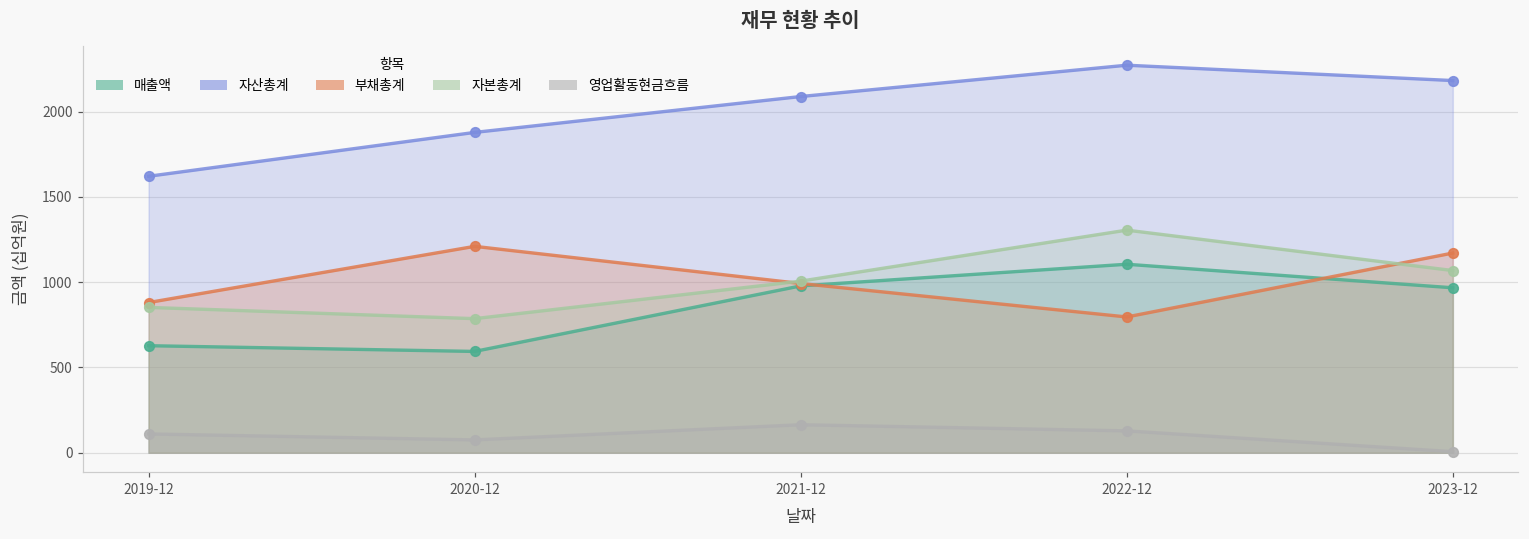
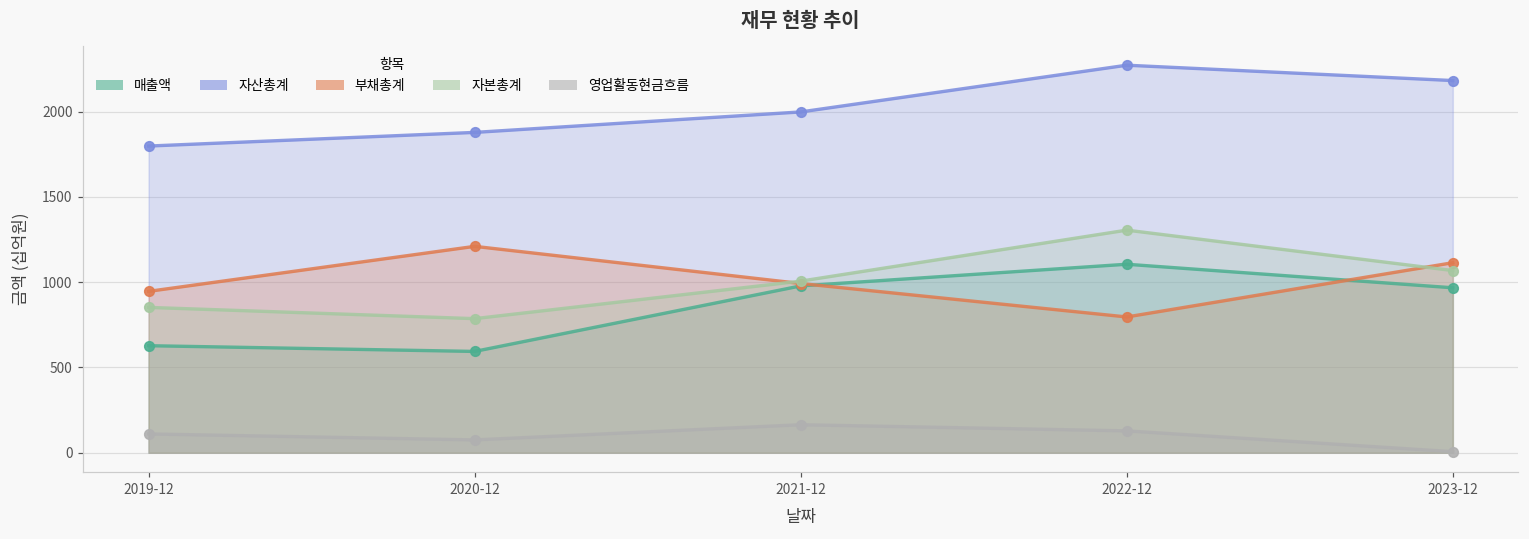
자산총계, 2019-12: 1620 -> 1800
부채총계, 2019-12: 880 -> 950
자산총계, 2021-12: 2090 -> 2000
부채총계, 2023-12: 1170 -> 1110
